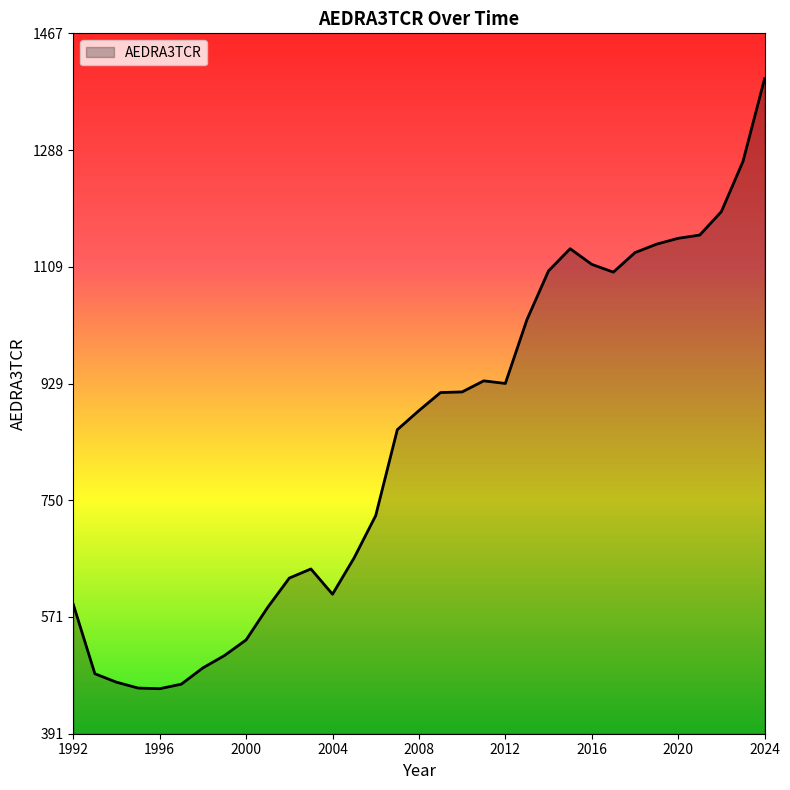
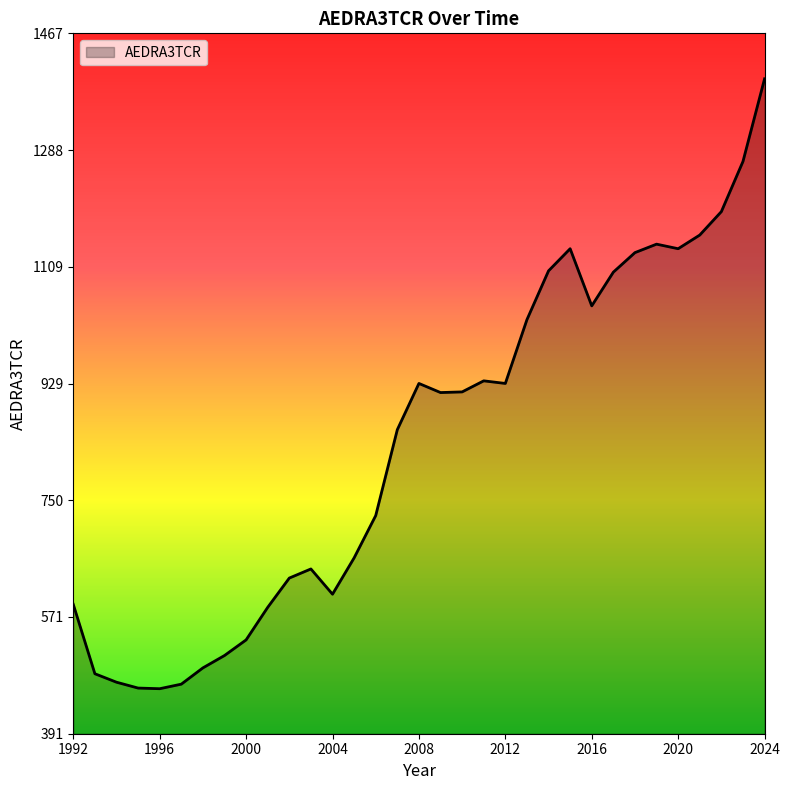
2008: 890 -> 930
2016: 1110 -> 1050
2020: 1150 -> 1140
